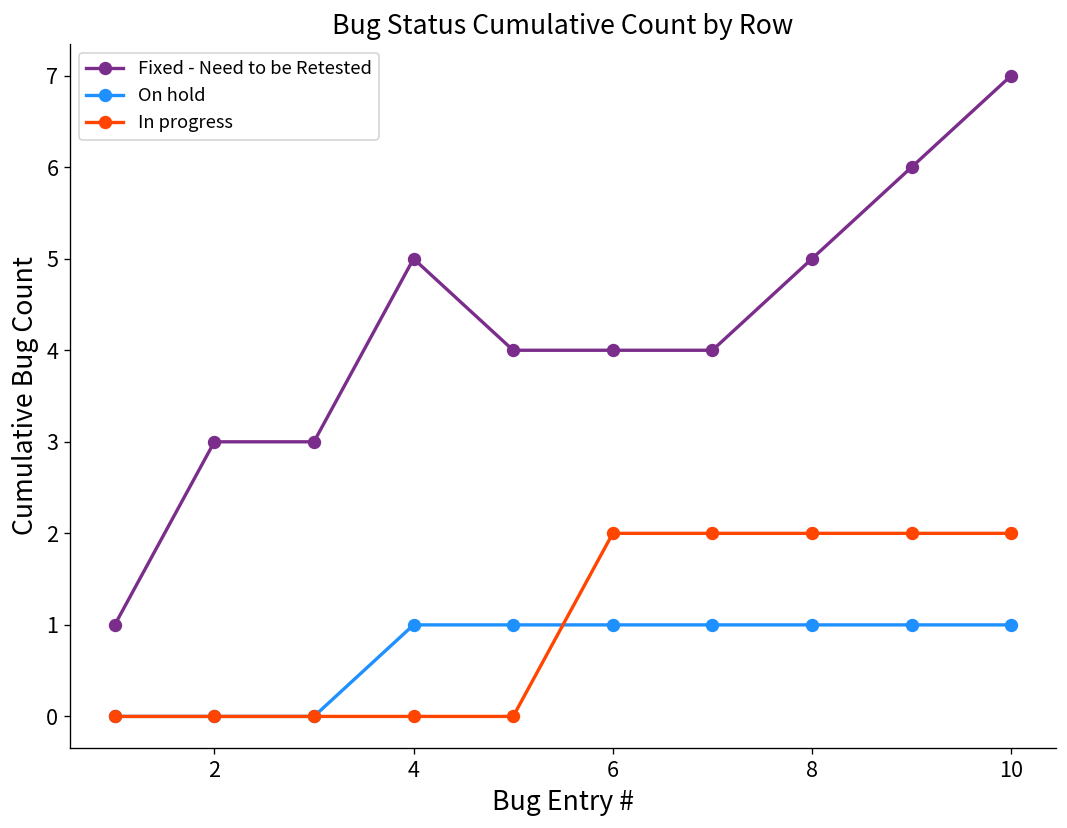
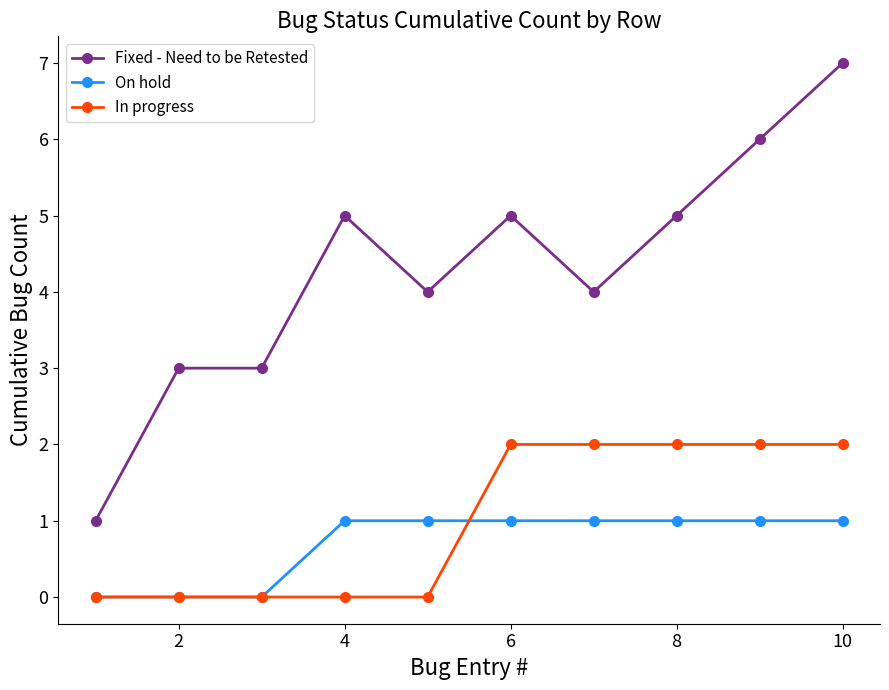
Fixed - Need to be Retested, 6: 4 -> 5
